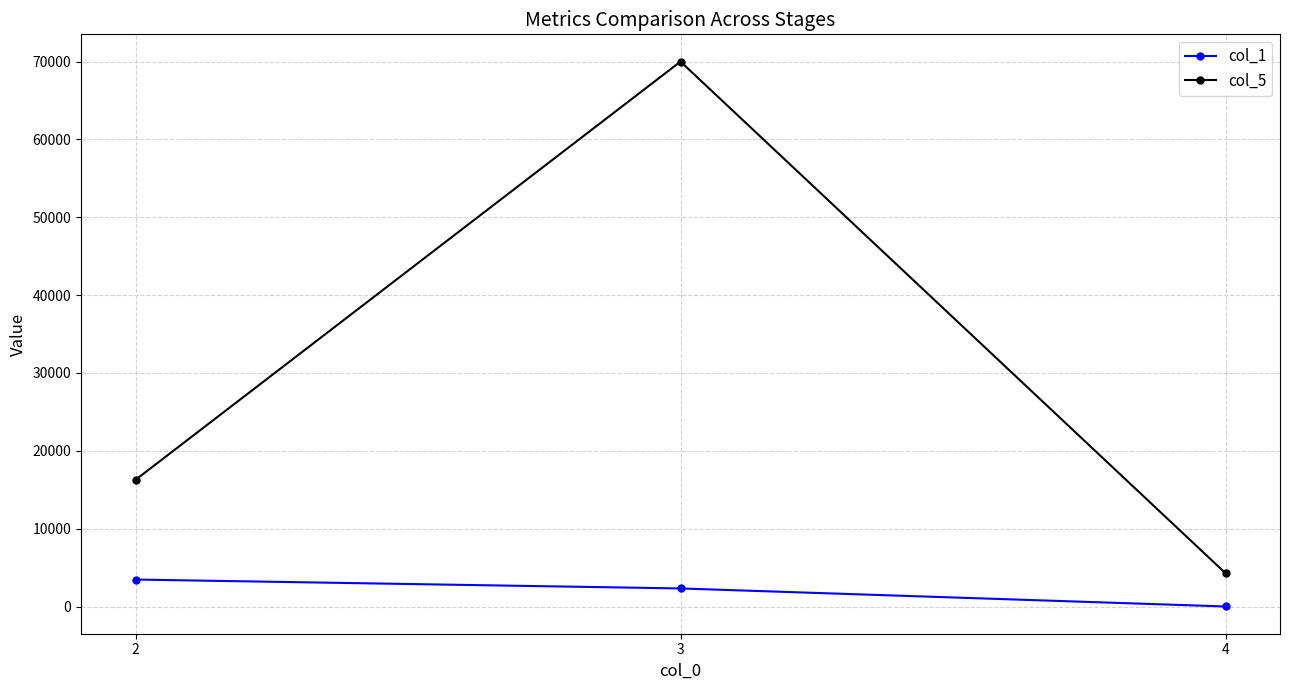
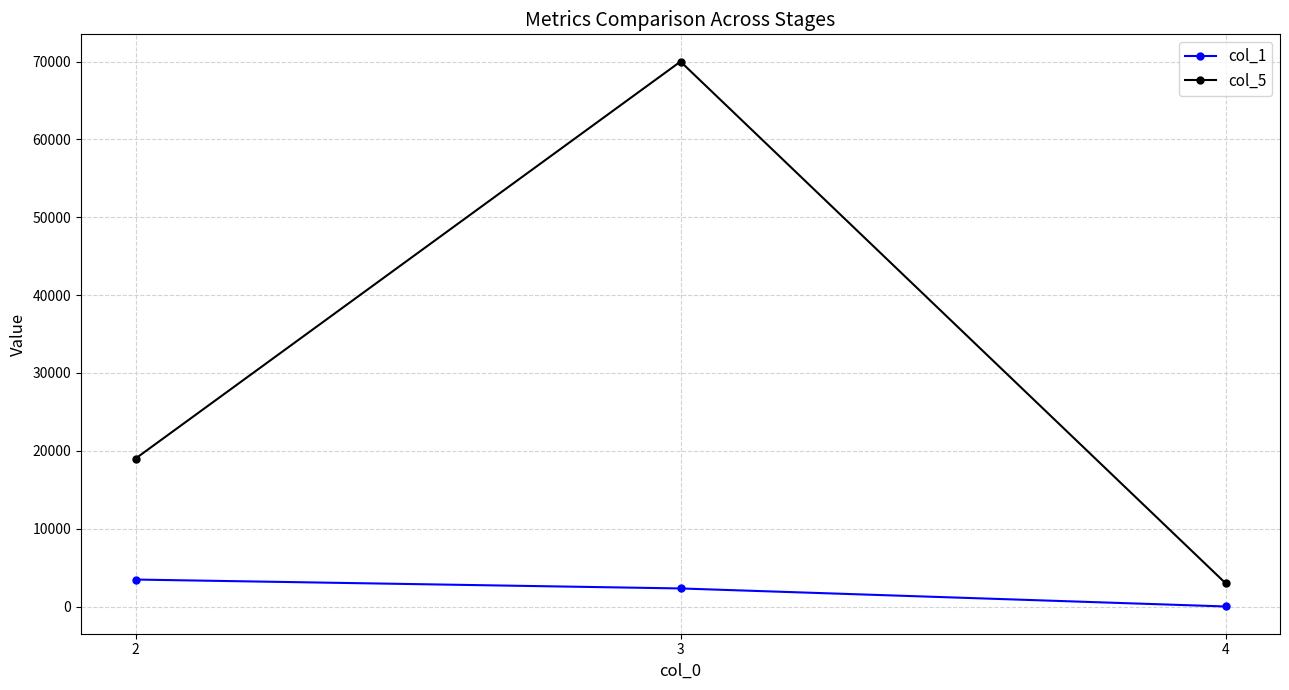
col_5, 2: 16000 -> 19000
col_5, 4: 4000 -> 3000
